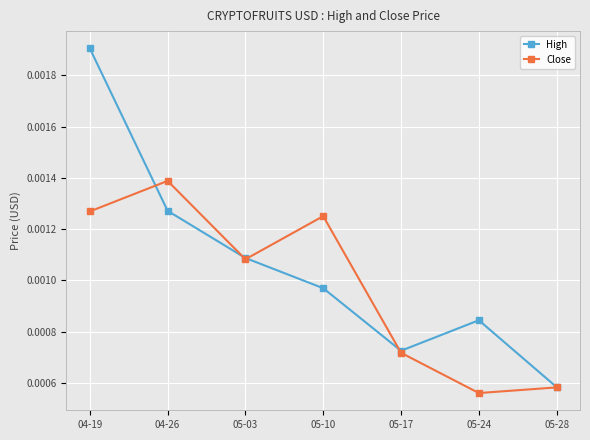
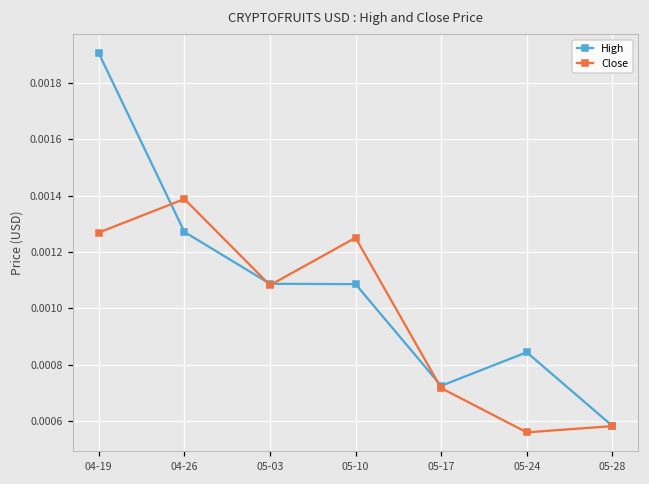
High, 05-10: 0.00097 -> 0.00109
